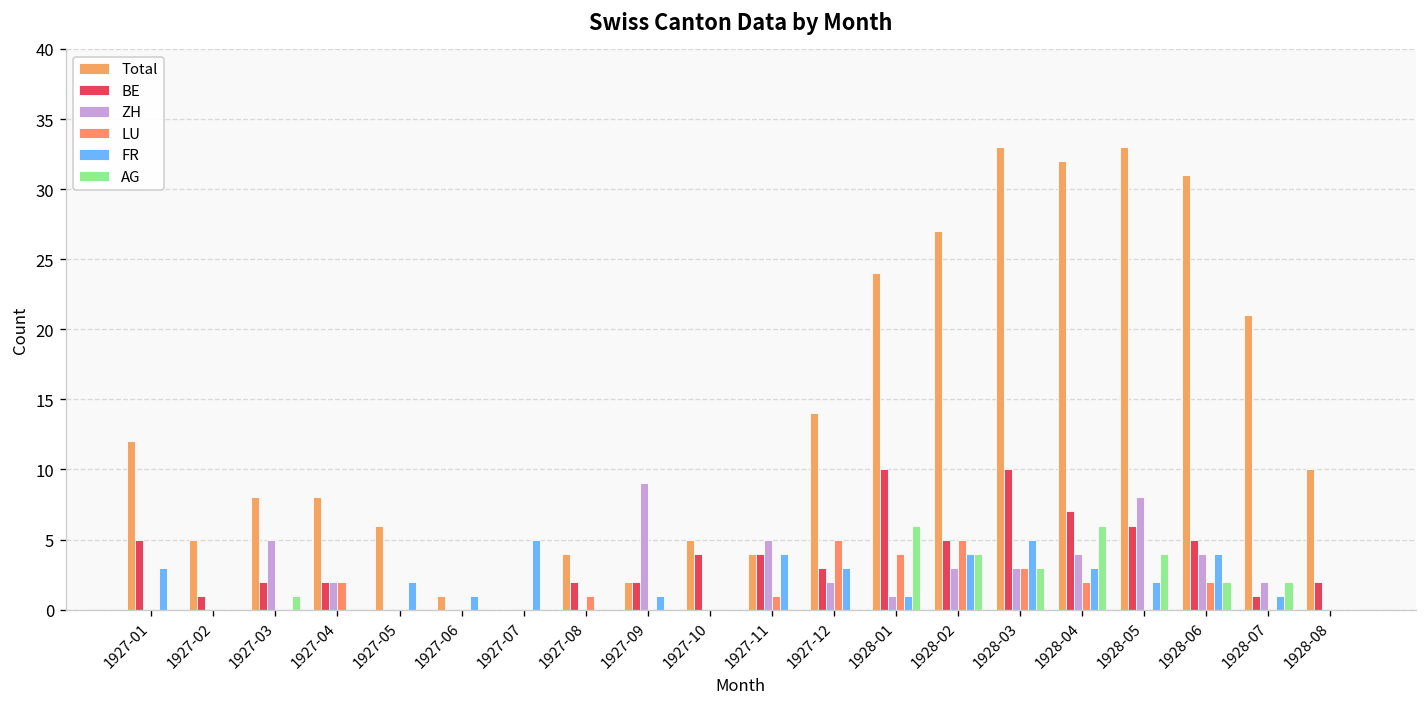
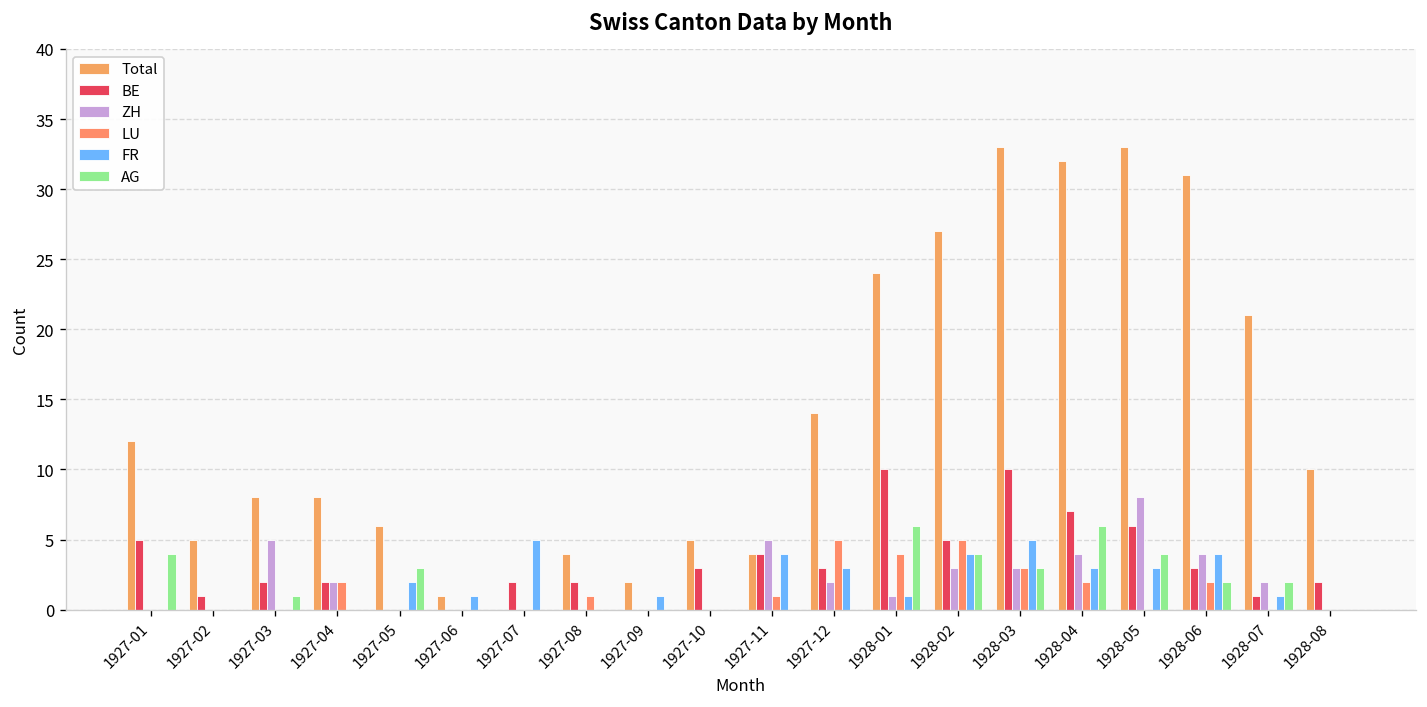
FR, 1927-01: 3 -> 0
AG, 1927-01: 0 -> 4
AG, 1927-05: 0 -> 3
BE, 1927-07: 0 -> 2
BE, 1927-09: 2 -> 0
ZH, 1927-09: 9 -> 0
BE, 1927-10: 4 -> 3
FR, 1928-05: 2 -> 3
BE, 1928-06: 5 -> 3
